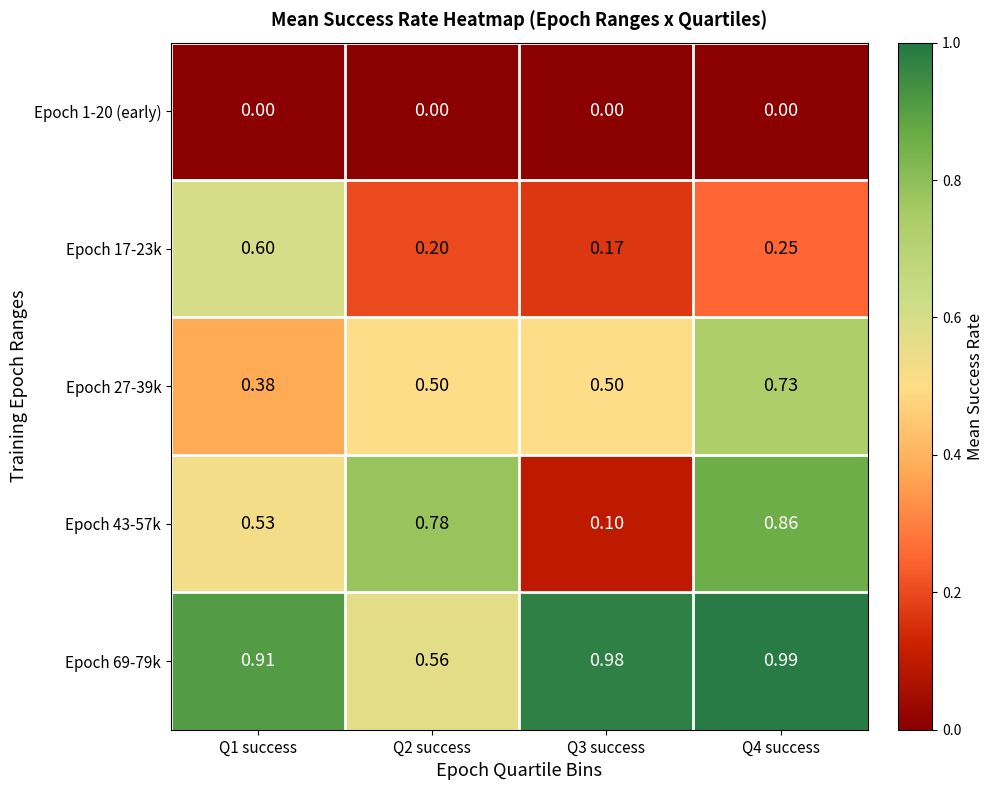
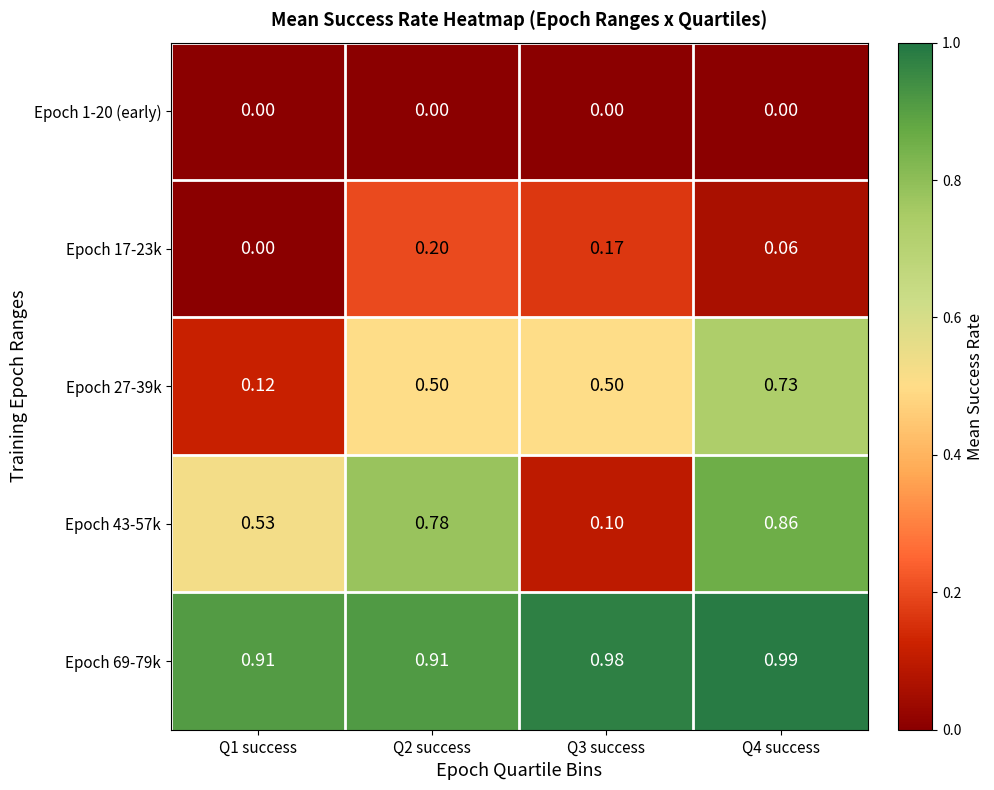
Epoch 17-23k, Q1 success: 0.60 -> 0.00
Epoch 17-23k, Q4 success: 0.25 -> 0.06
Epoch 27-39k, Q1 success: 0.38 -> 0.12
Epoch 69-79k, Q2 success: 0.56 -> 0.91
